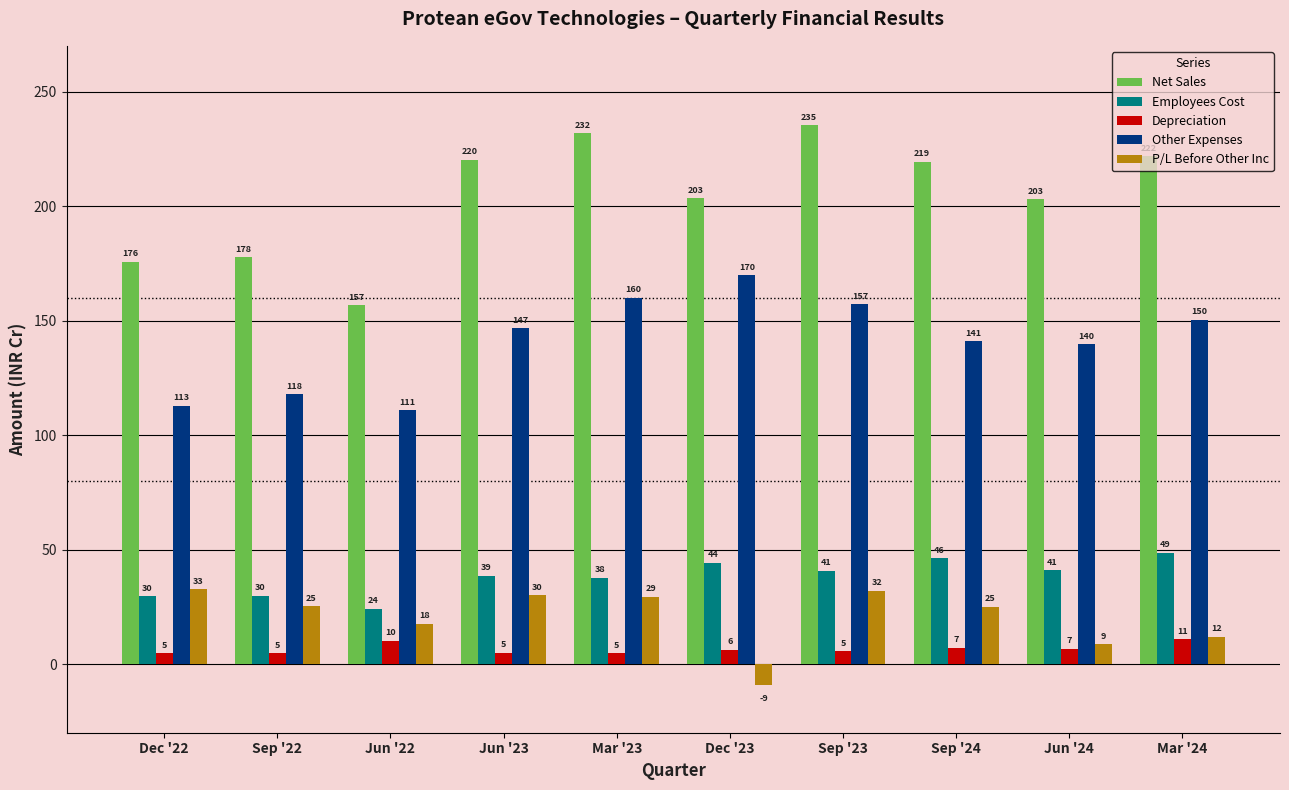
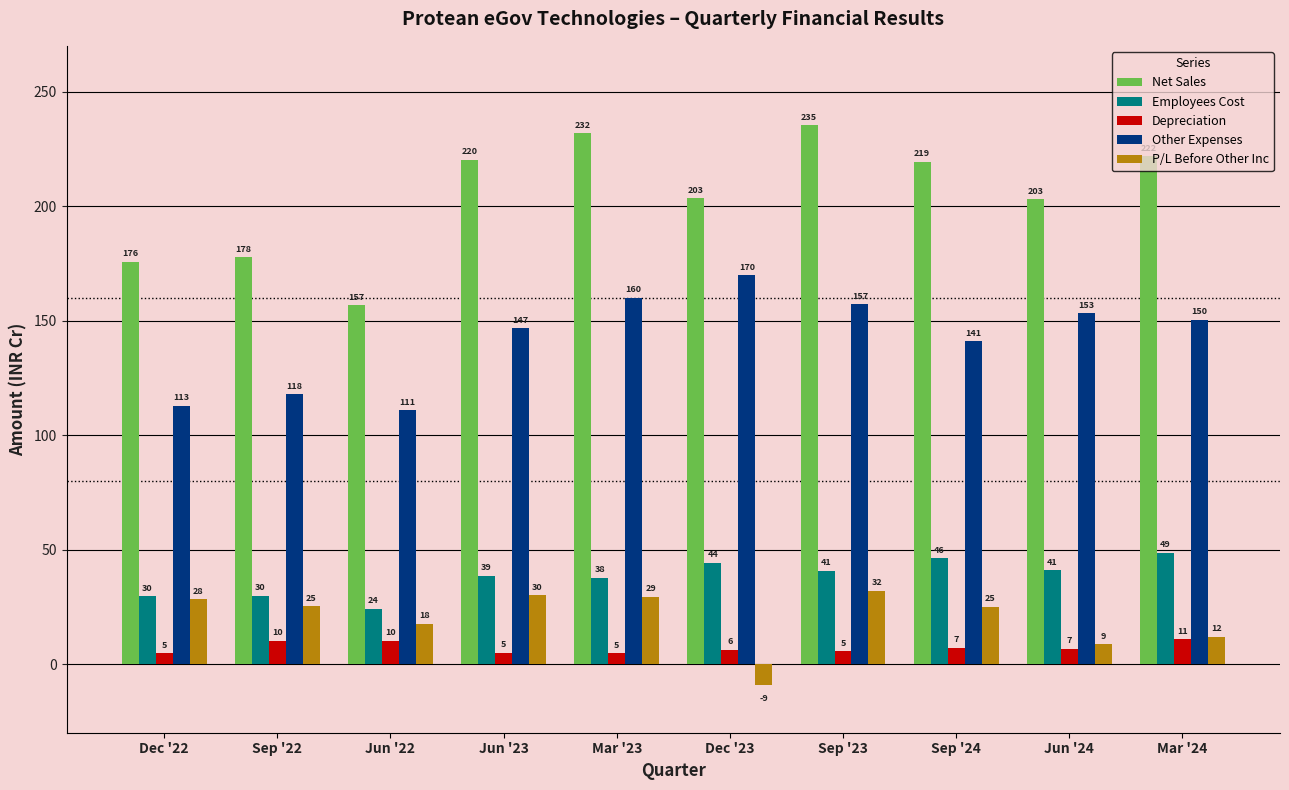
P/L Before Other Inc, Dec '22: 33 -> 28
Depreciation, Sep '22: 5 -> 10
Other Expenses, Jun '24: 140 -> 153
